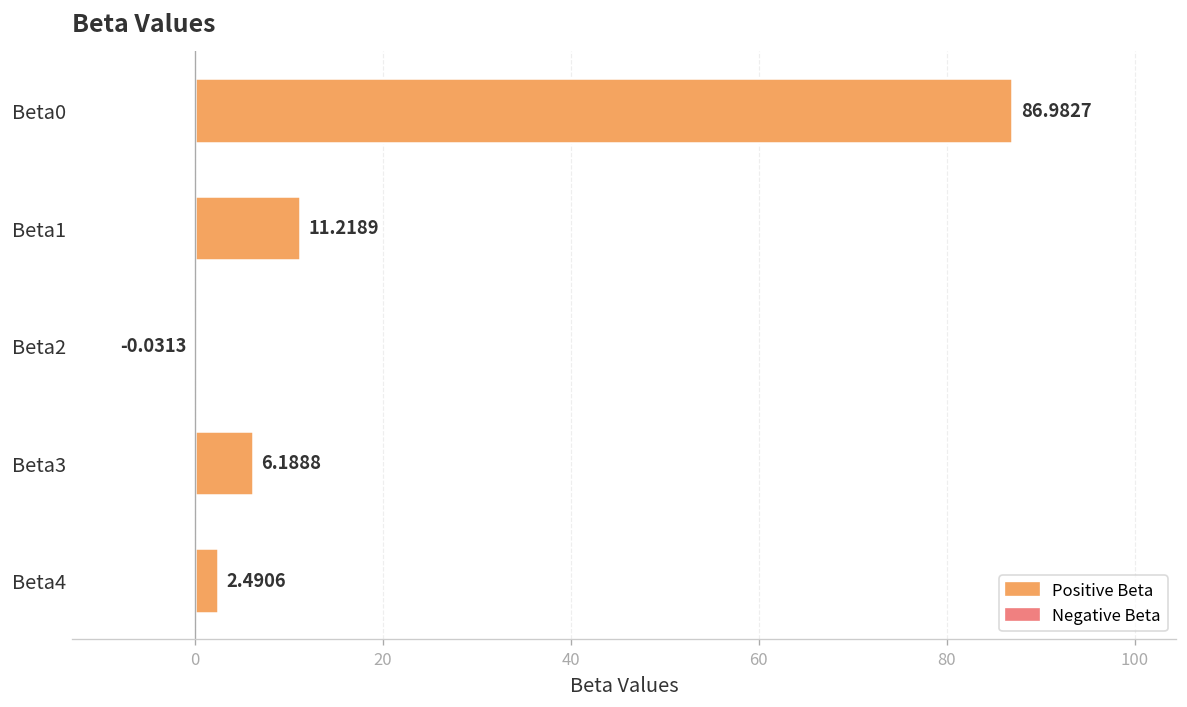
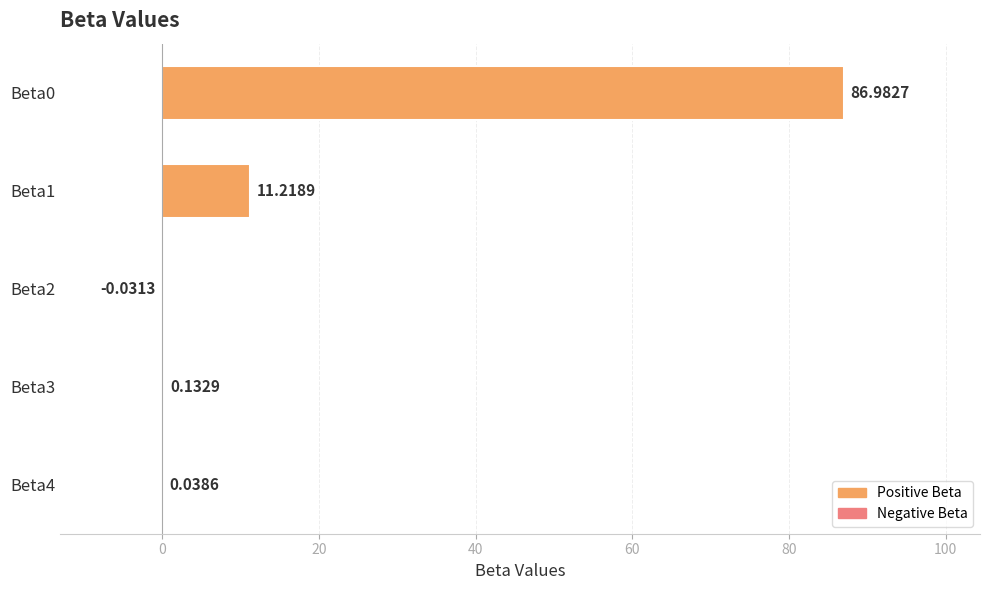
Beta3: 6.1888 -> 0.1329
Beta4: 2.4906 -> 0.0386
